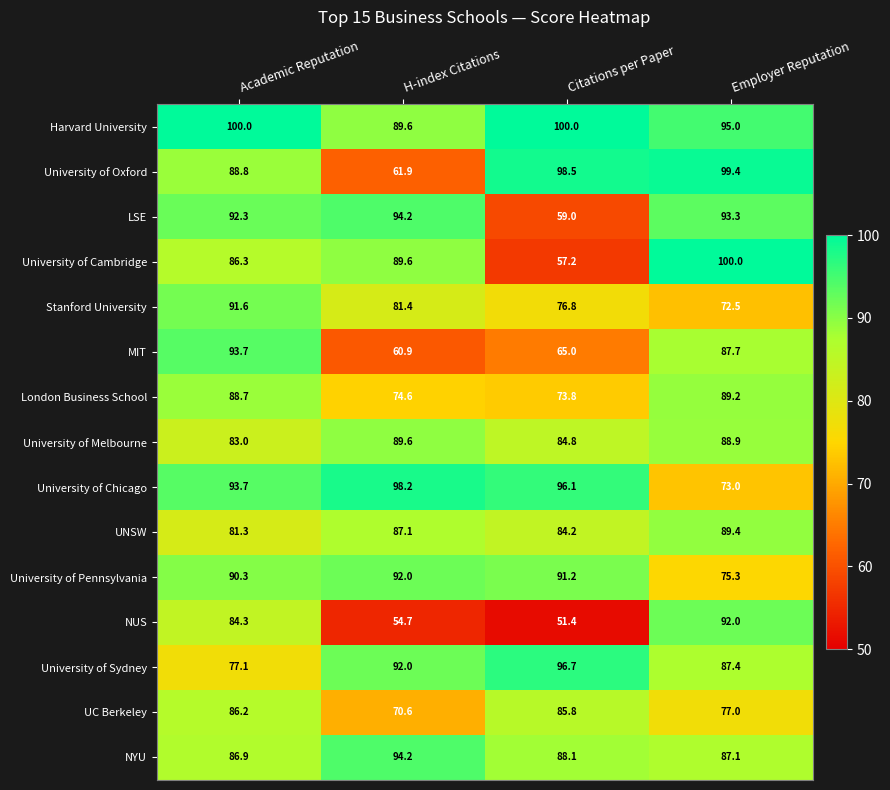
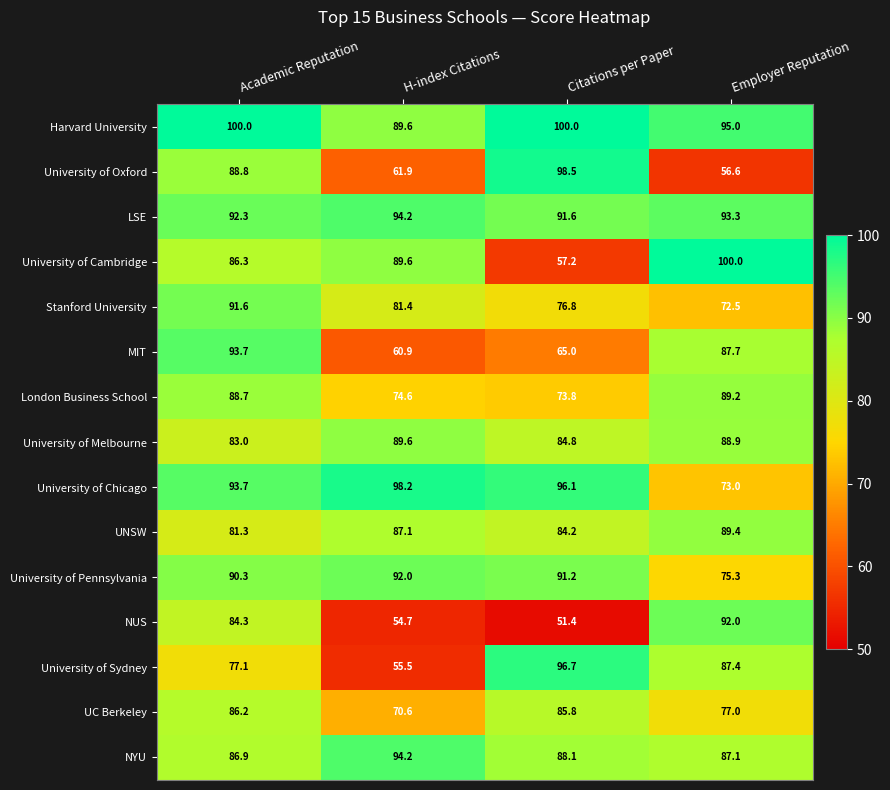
University of Oxford, Employer Reputation: 99.4 -> 56.6
LSE, Citations per Paper: 59.0 -> 91.6
University of Sydney, H-index Citations: 92.0 -> 55.5
